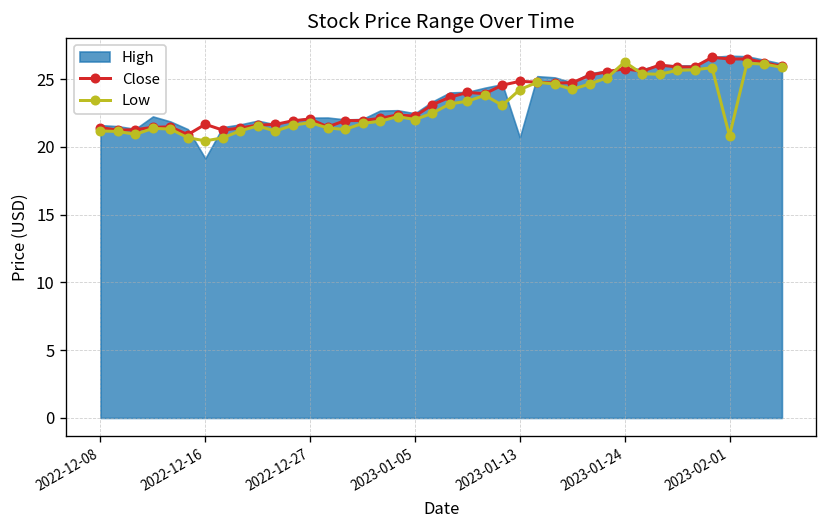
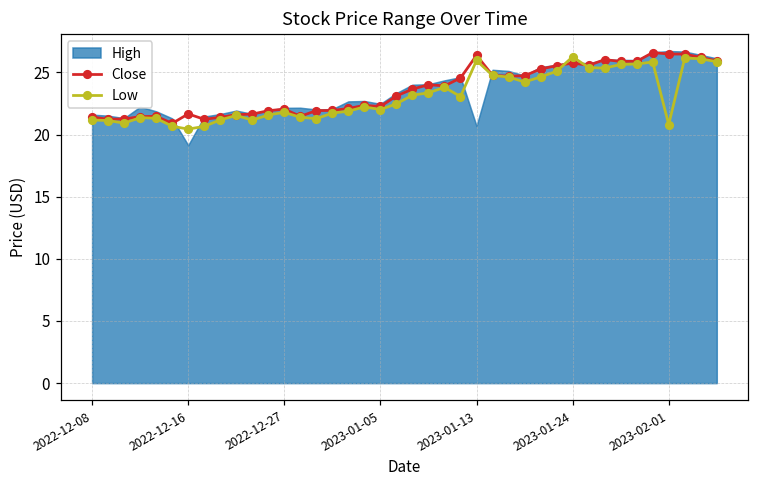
Close, 2023-01-13: 24.8 -> 26.4
Low, 2023-01-13: 24.2 -> 26.0
